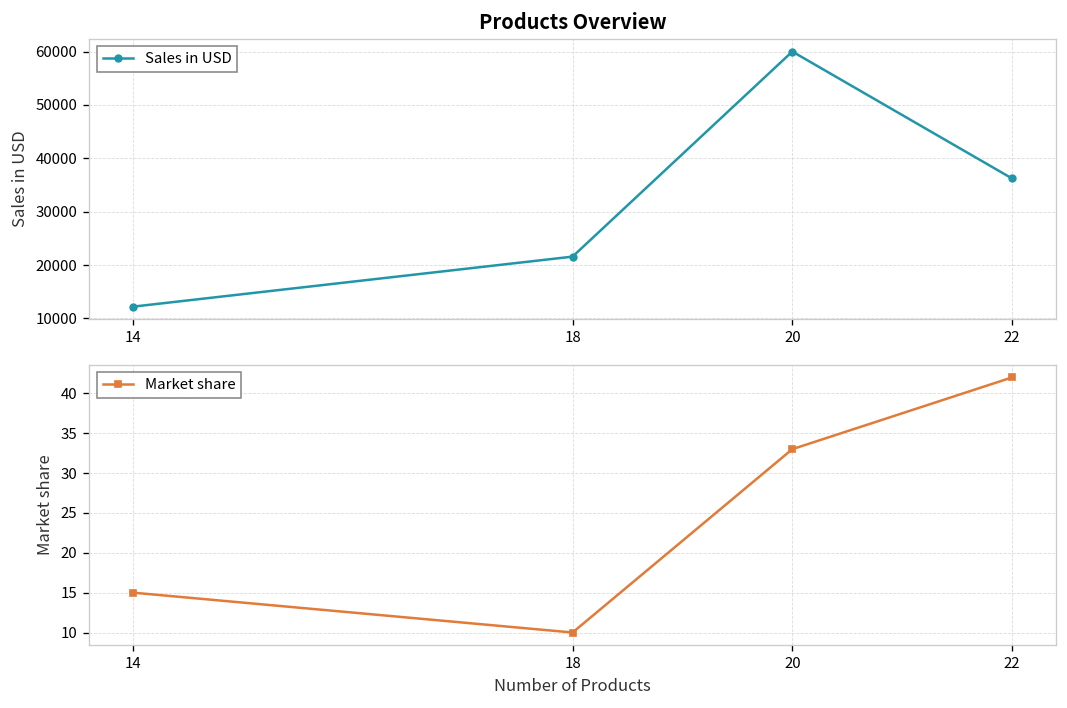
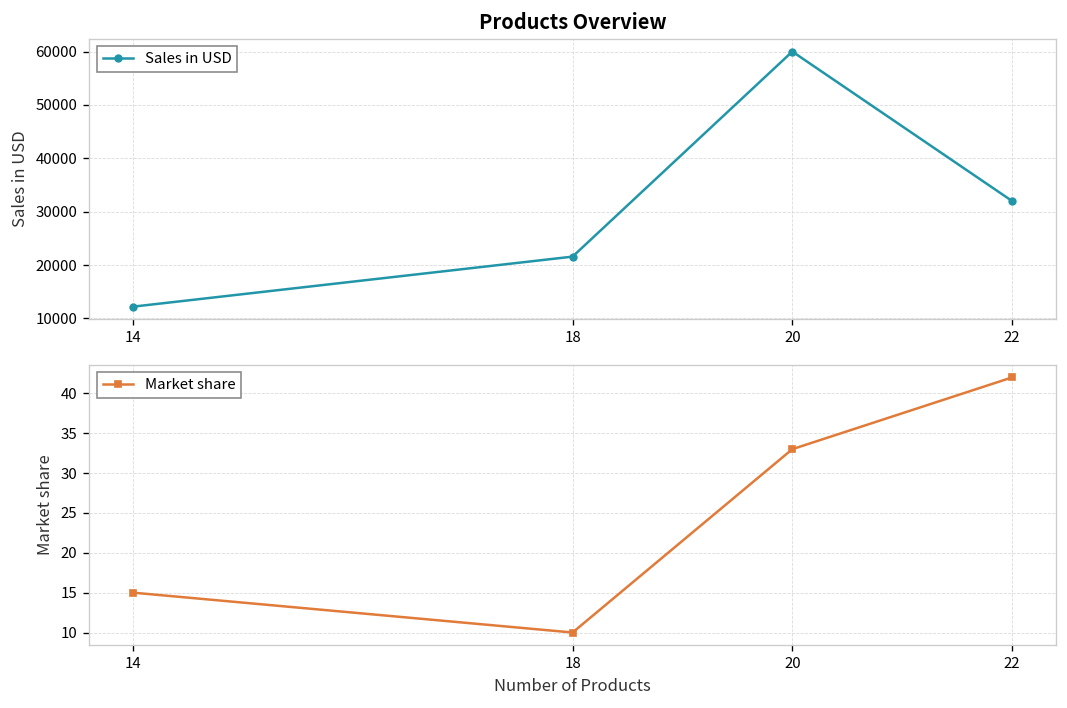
Products Overview, 22: 36000 -> 32000
